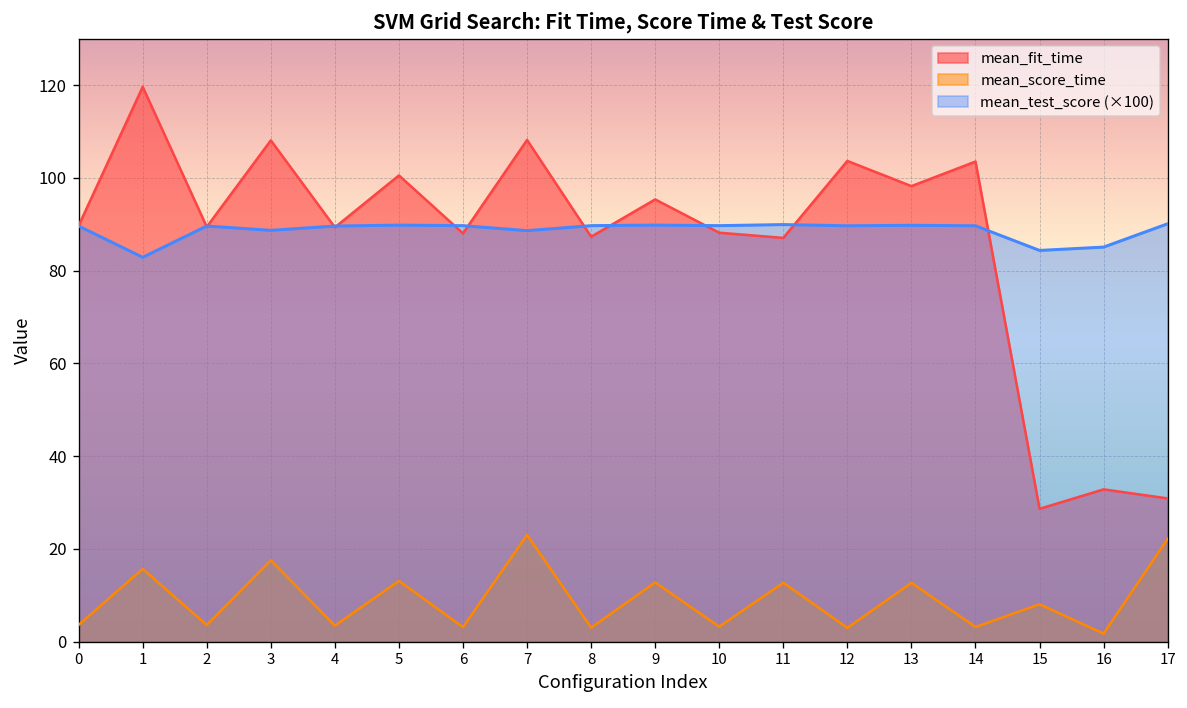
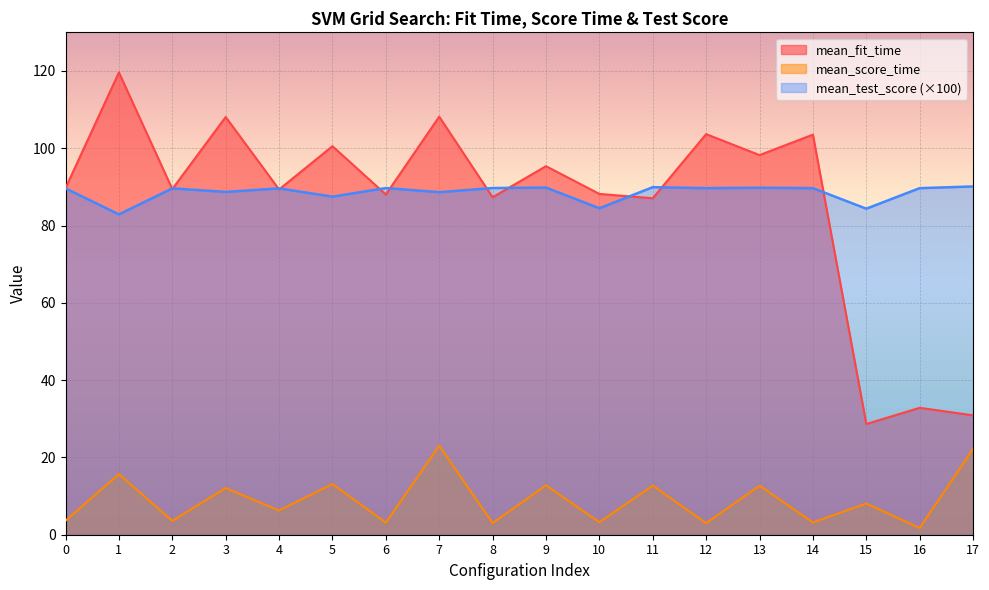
mean_score_time, 3: 18 -> 12
mean_score_time, 4: 3 -> 6
mean_test_score (×100), 5: 90 -> 87
mean_test_score (×100), 10: 90 -> 84
mean_test_score (×100), 16: 85 -> 90
